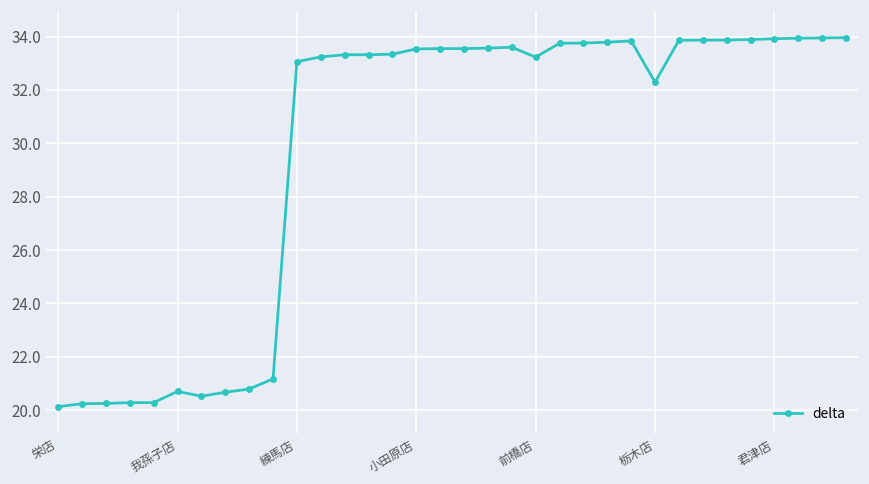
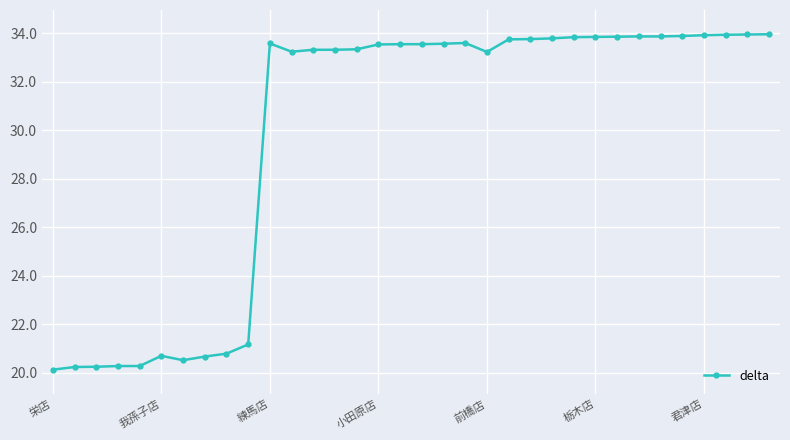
練馬店: 33.1 -> 33.6
栃木店: 32.3 -> 33.9
